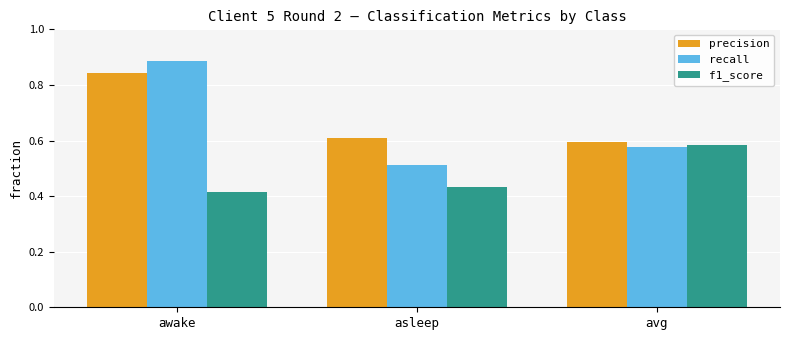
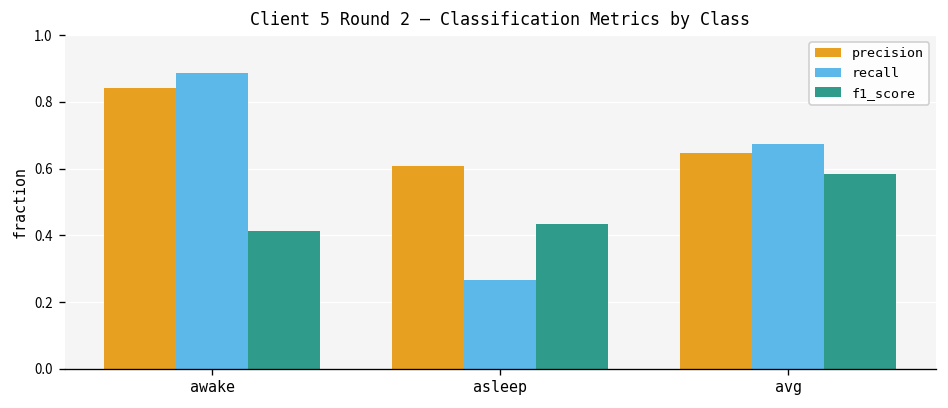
recall, asleep: 0.51 -> 0.27
precision, avg: 0.59 -> 0.65
recall, avg: 0.58 -> 0.67
